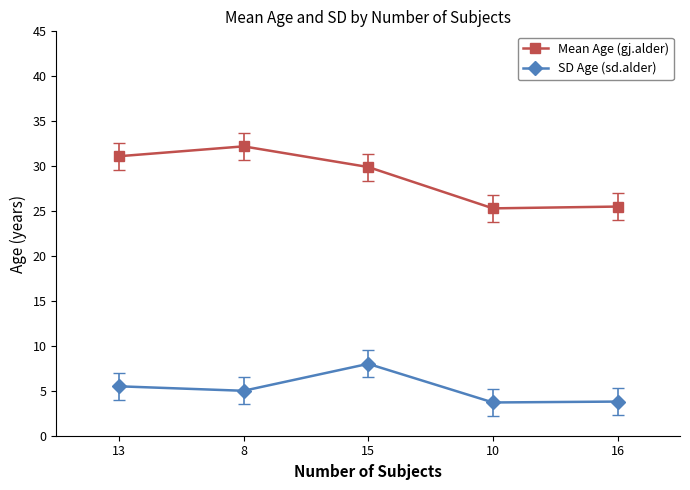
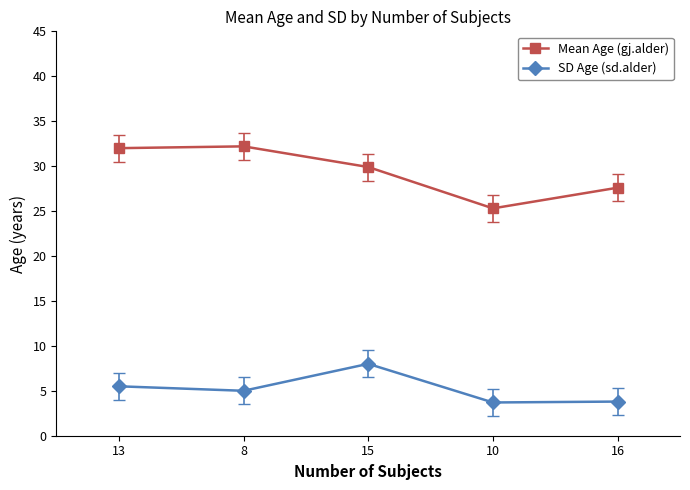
Mean Age (gj.alder), 13: 31 -> 32
Mean Age (gj.alder), 16: 26 -> 28
